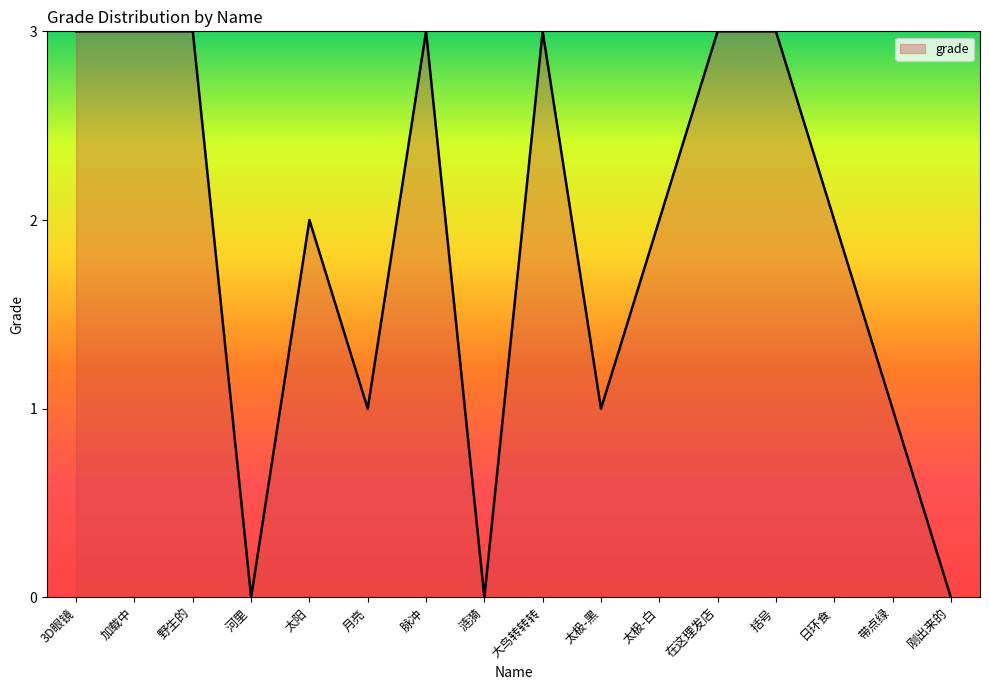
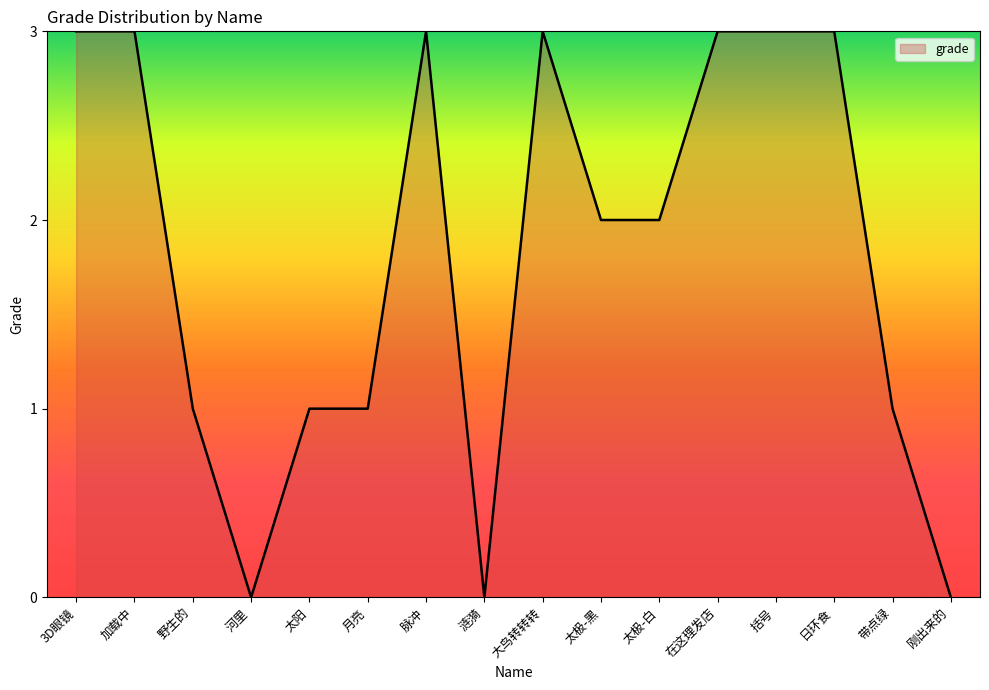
野生的: 3 -> 1
太阳: 2 -> 1
太极-黑: 1 -> 2
日环食: 2 -> 3
